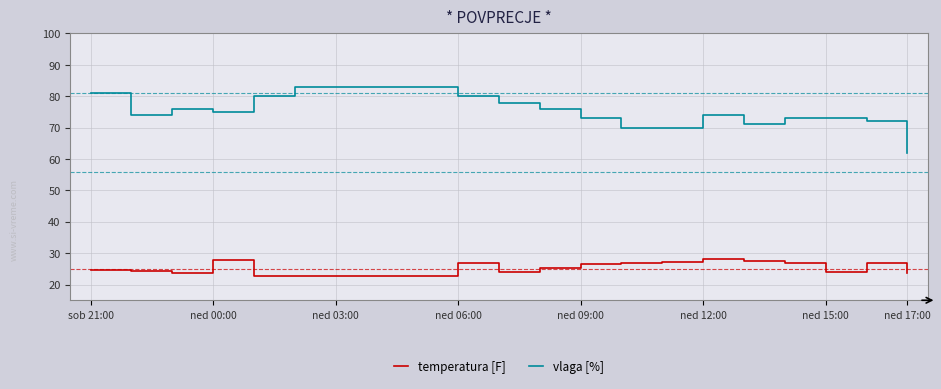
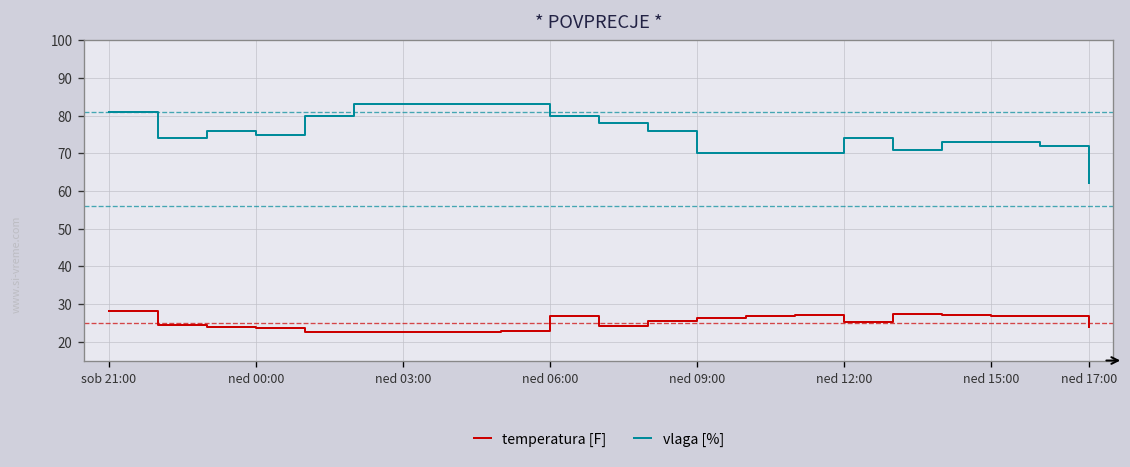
temperatura [F], sob 21:00: 25 -> 28
temperatura [F], ned 00:00: 28 -> 24
vlaga [%], ned 09:00: 73 -> 70
temperatura [F], ned 12:00: 28 -> 25
temperatura [F], ned 15:00: 24 -> 27
